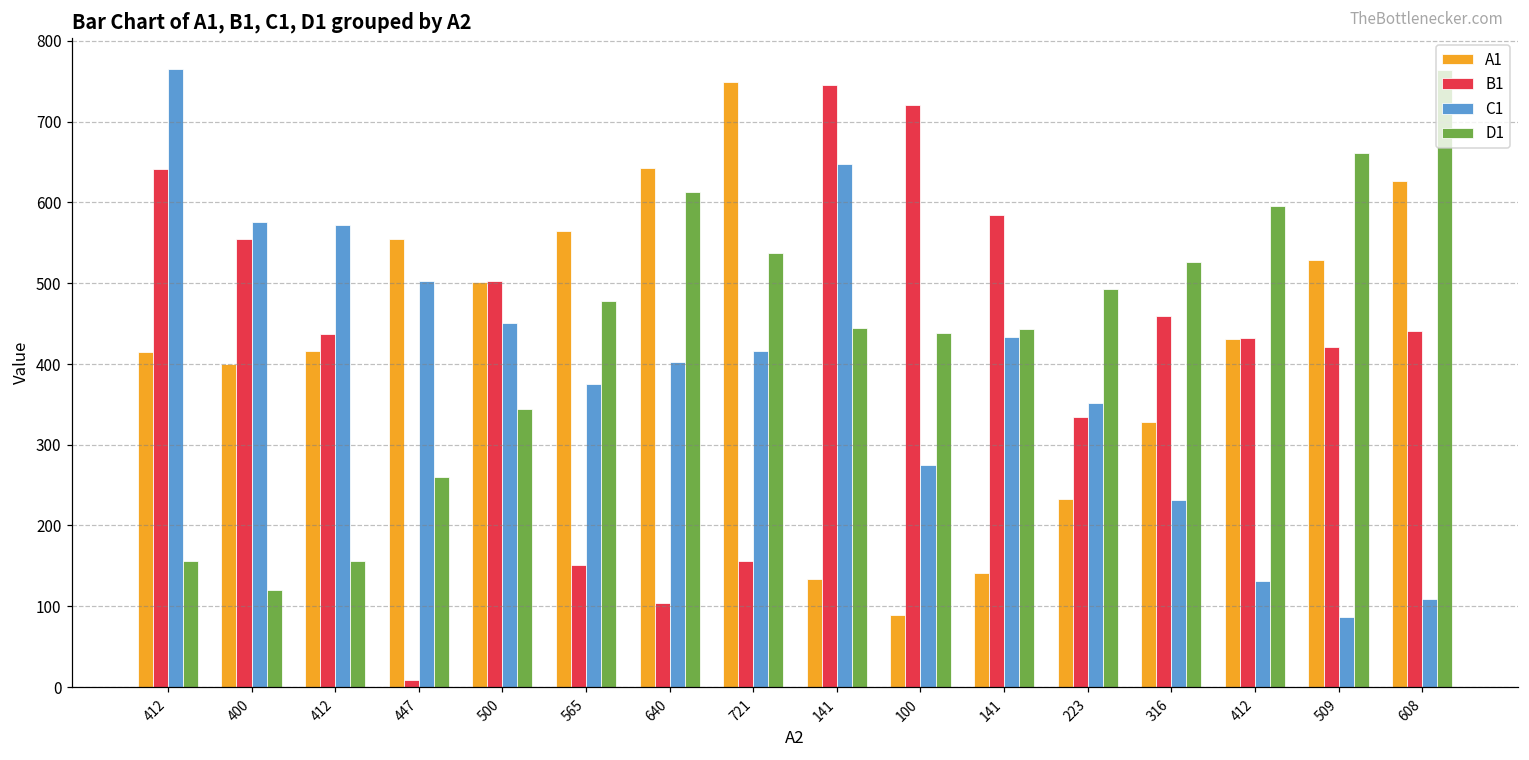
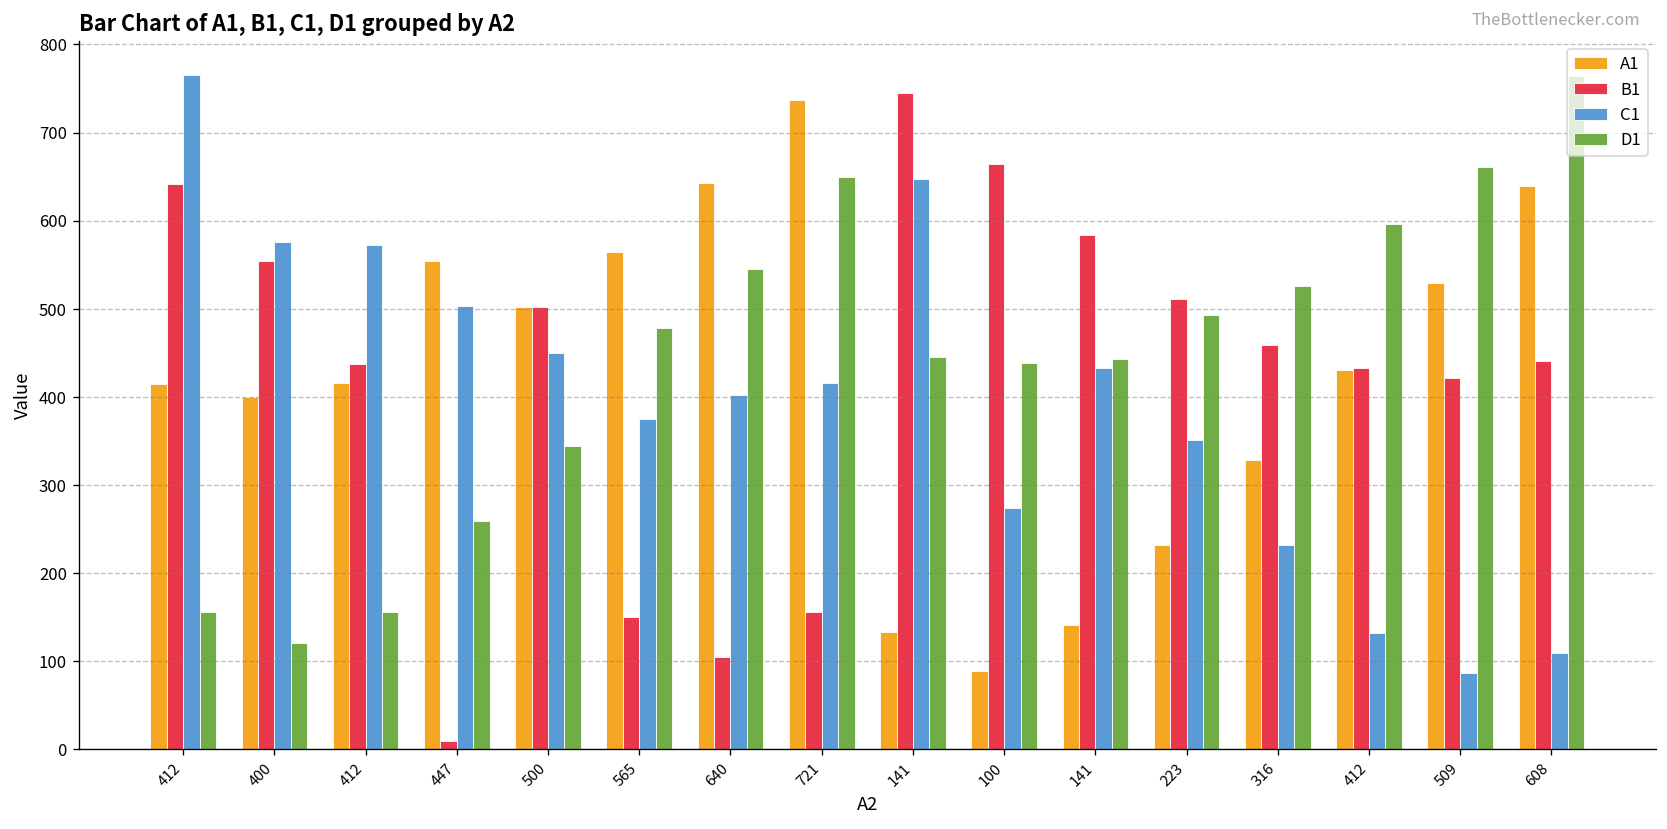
D1, 640: 610 -> 550
A1, 721: 750 -> 740
D1, 721: 540 -> 650
B1, 100: 720 -> 660
B1, 223: 330 -> 510
A1, 608: 630 -> 640
